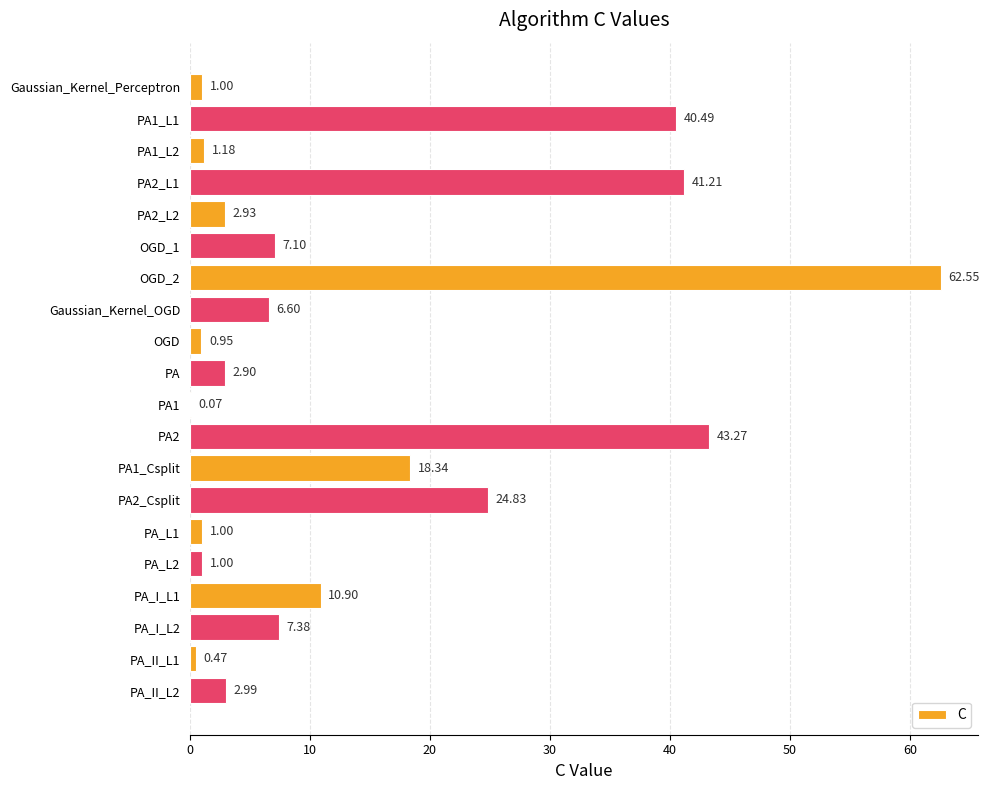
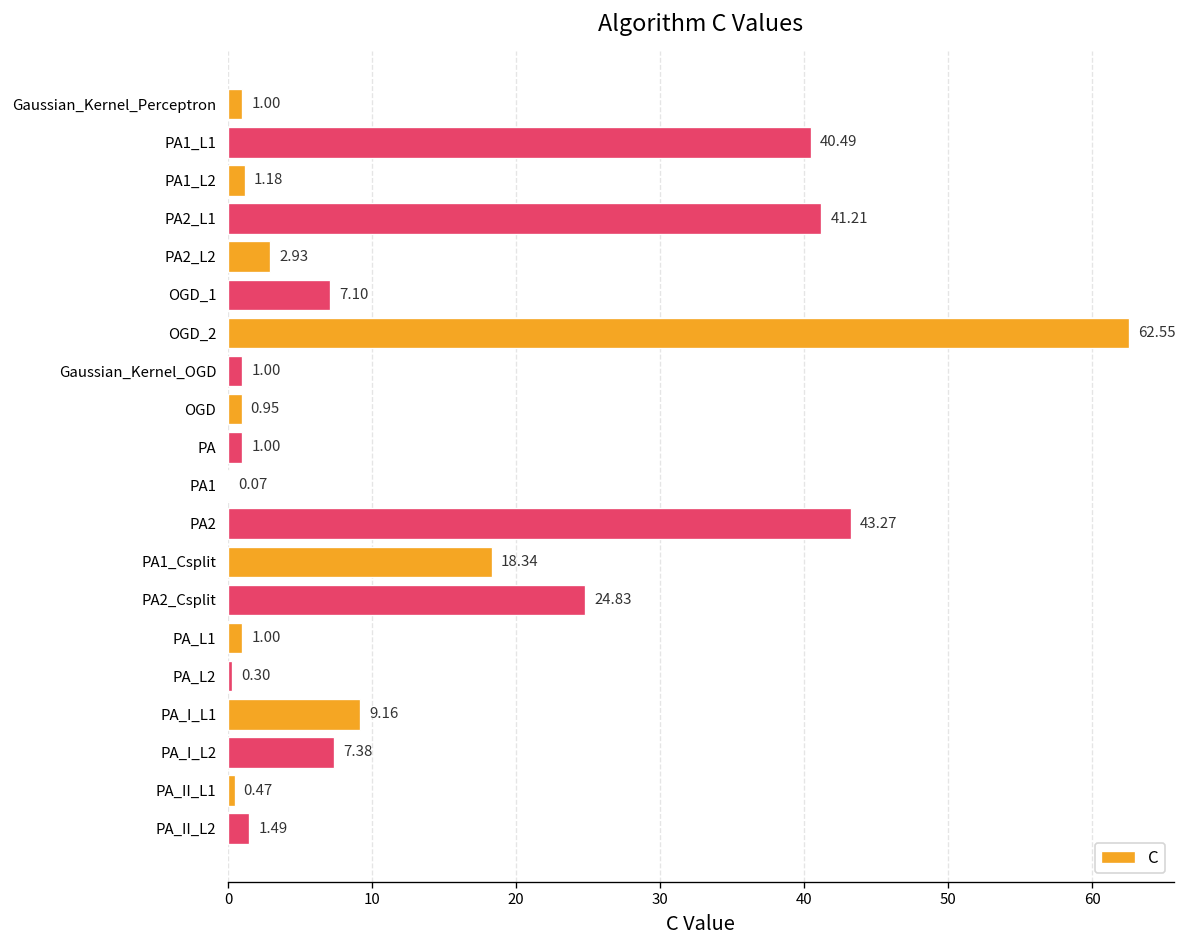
Gaussian_Kernel_OGD: 6.60 -> 1.00
PA: 2.90 -> 1.00
PA_L2: 1.00 -> 0.30
PA_I_L1: 10.90 -> 9.16
PA_II_L2: 2.99 -> 1.49
